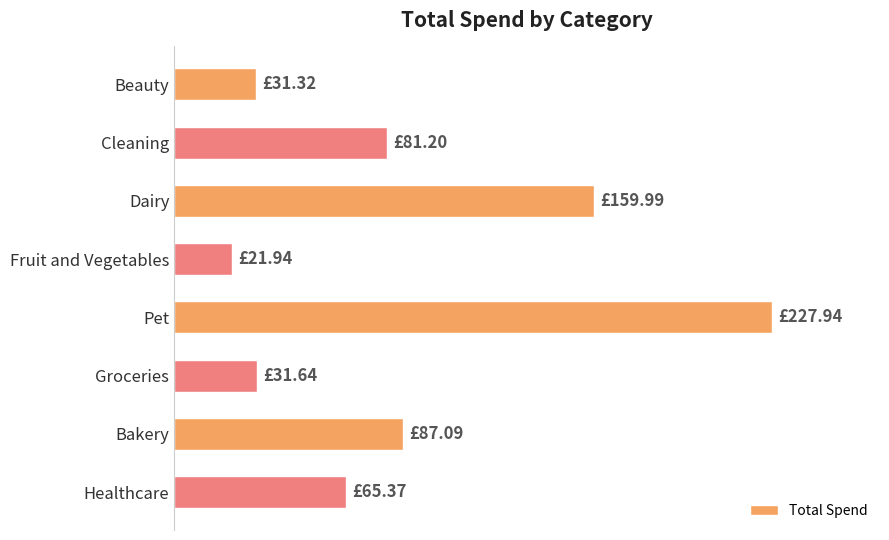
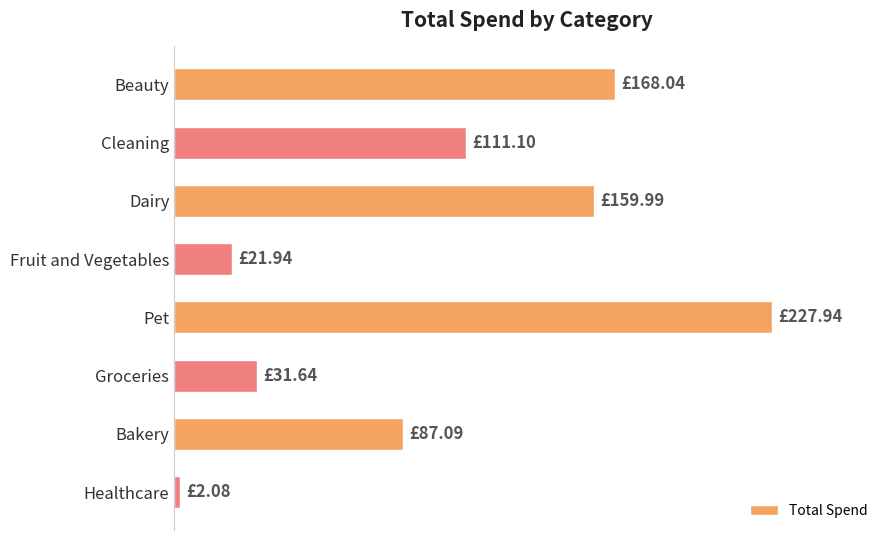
Beauty: £31.32 -> £168.04
Cleaning: £81.20 -> £111.10
Healthcare: £65.37 -> £2.08
